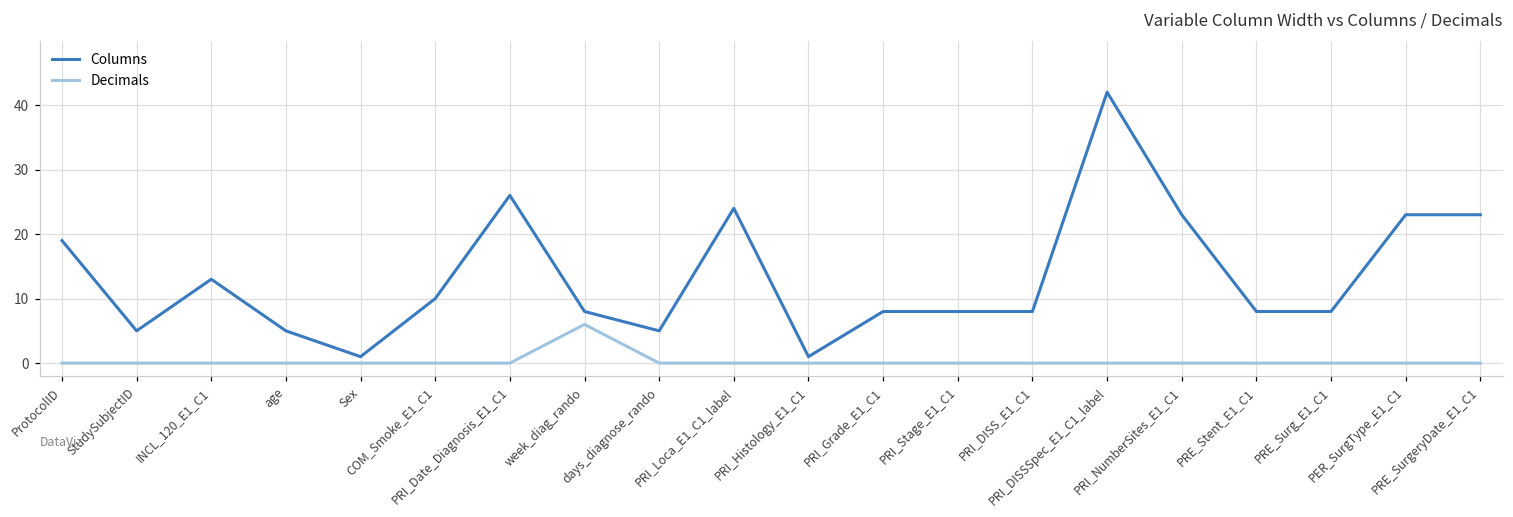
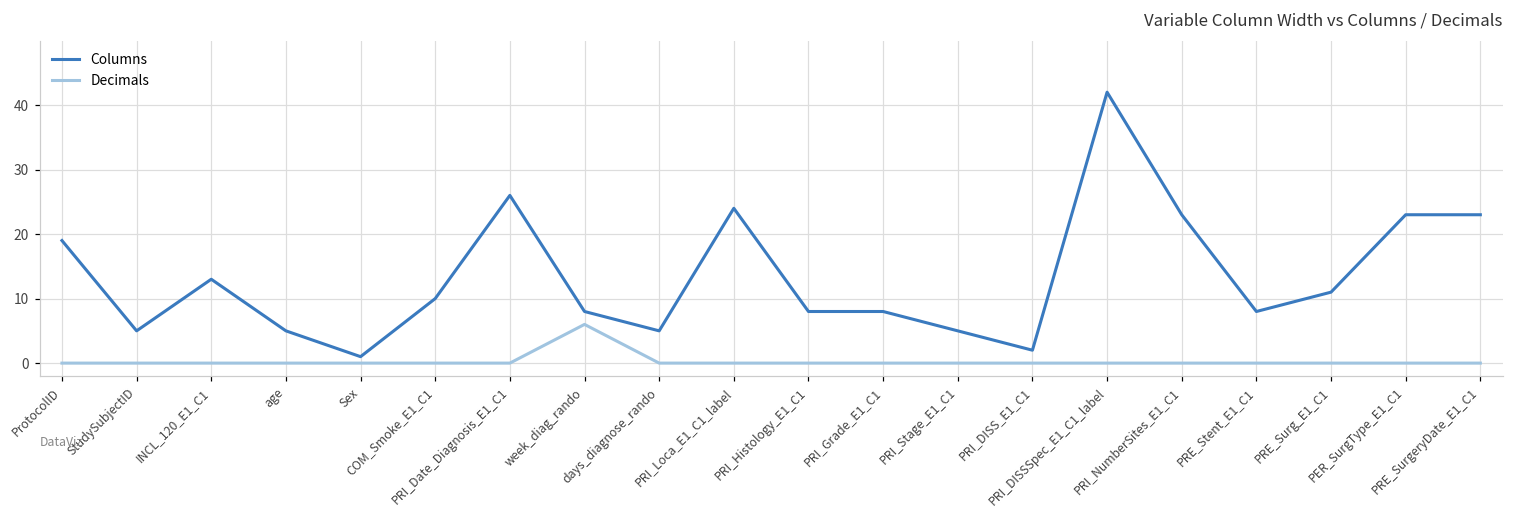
Columns, PRI_Histology_E1_C1: 1 -> 8
Columns, PRI_Stage_E1_C1: 8 -> 5
Columns, PRI_DISS_E1_C1: 8 -> 2
Columns, PRE_Surg_E1_C1: 8 -> 11
